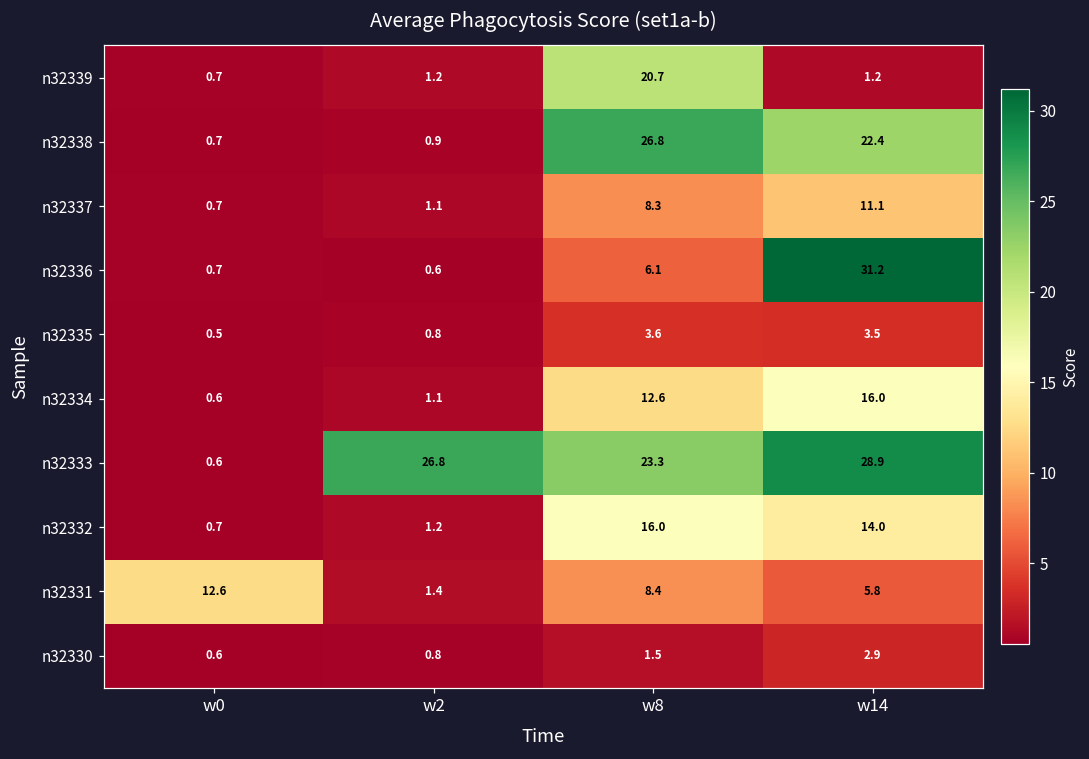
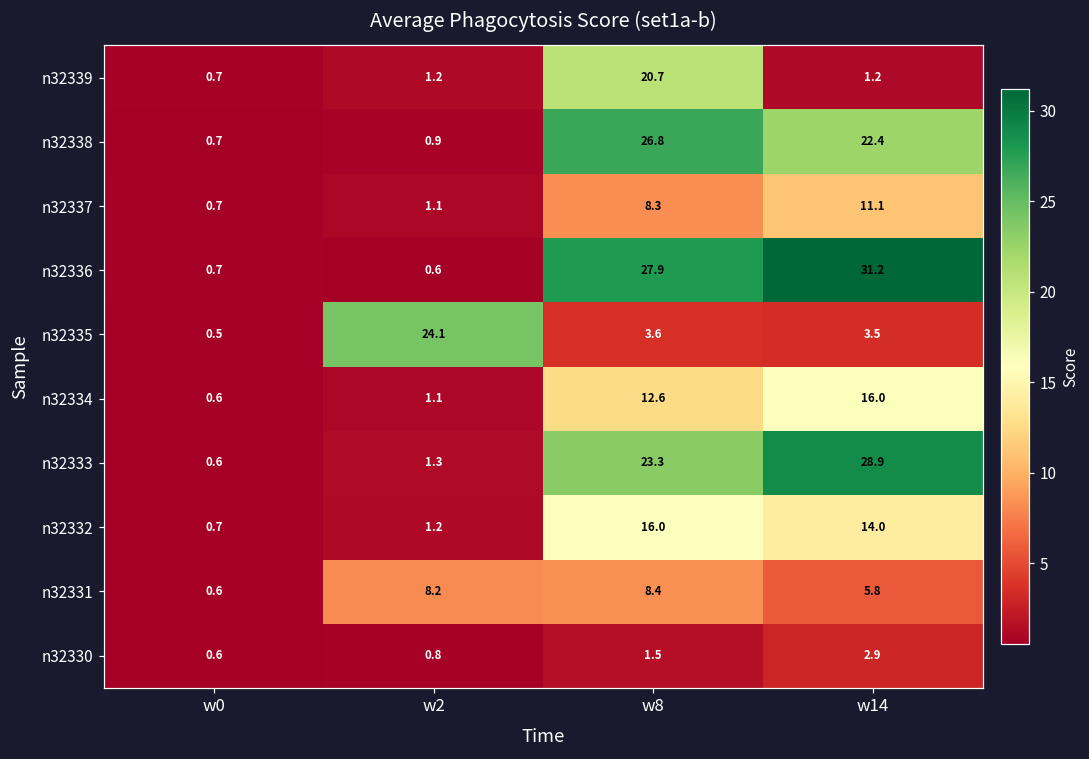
n32336, w8: 6.1 -> 27.9
n32335, w2: 0.8 -> 24.1
n32333, w2: 26.8 -> 1.3
n32331, w0: 12.6 -> 0.6
n32331, w2: 1.4 -> 8.2
